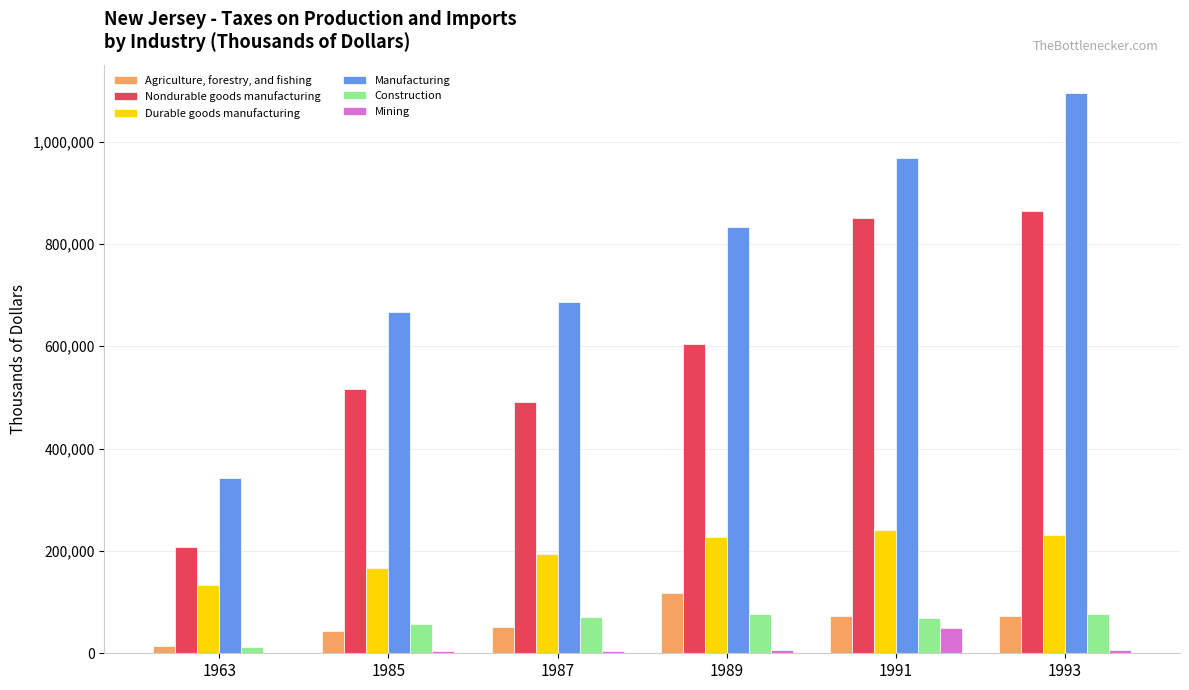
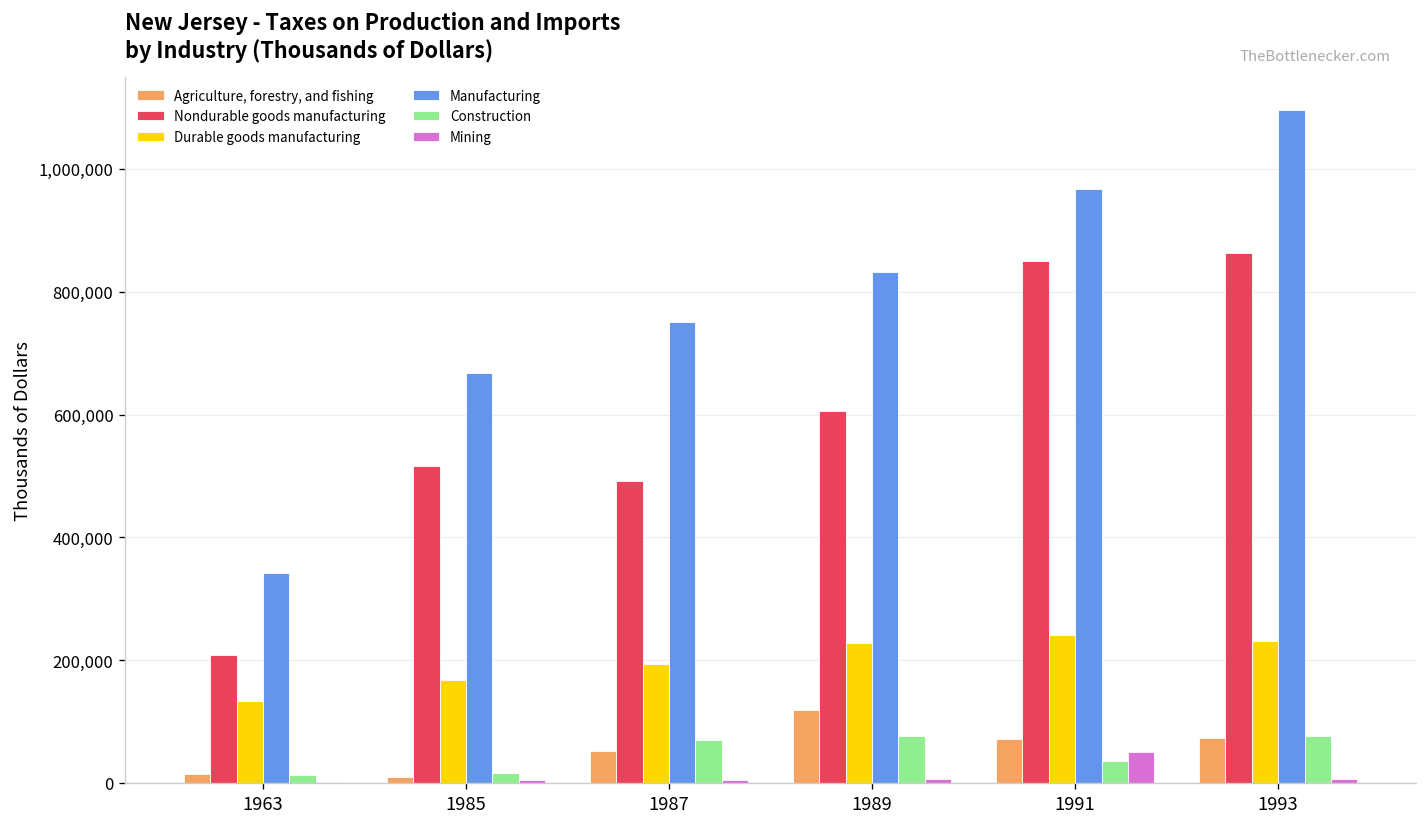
Agriculture, forestry, and fishing, 1985: 40,000 -> 10,000
Construction, 1985: 60,000 -> 20,000
Manufacturing, 1987: 690,000 -> 750,000
Construction, 1991: 70,000 -> 40,000
